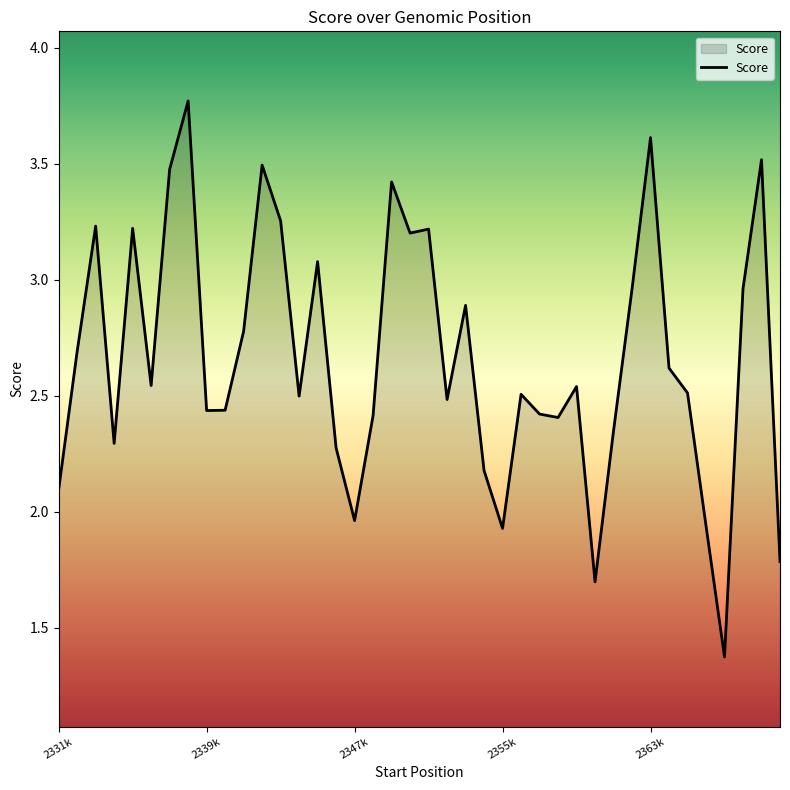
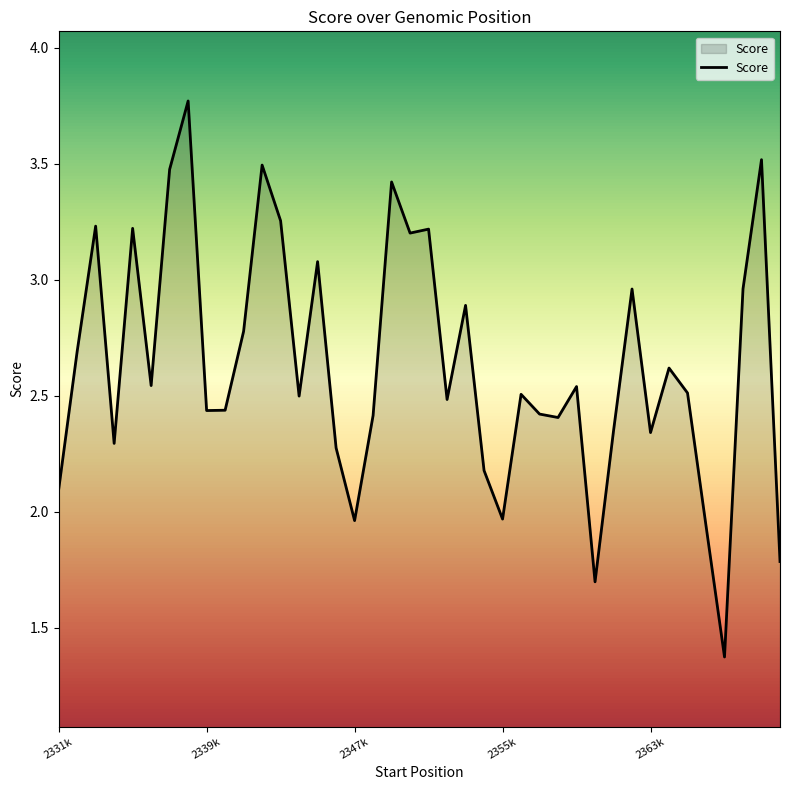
2355k: 1.93 -> 1.97
2363k: 3.61 -> 2.34
